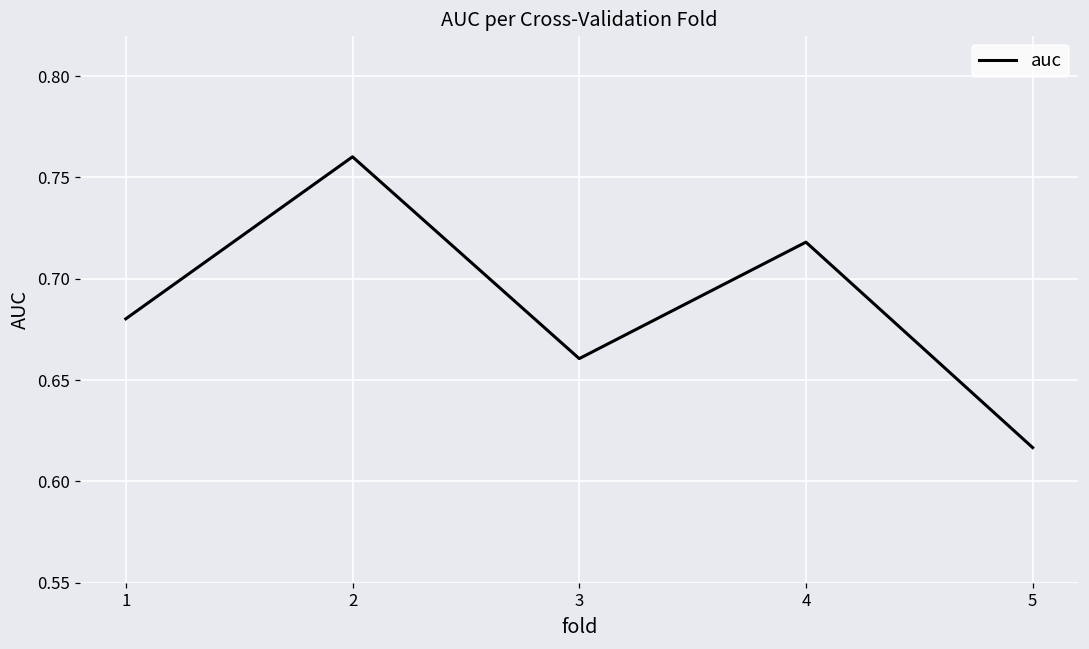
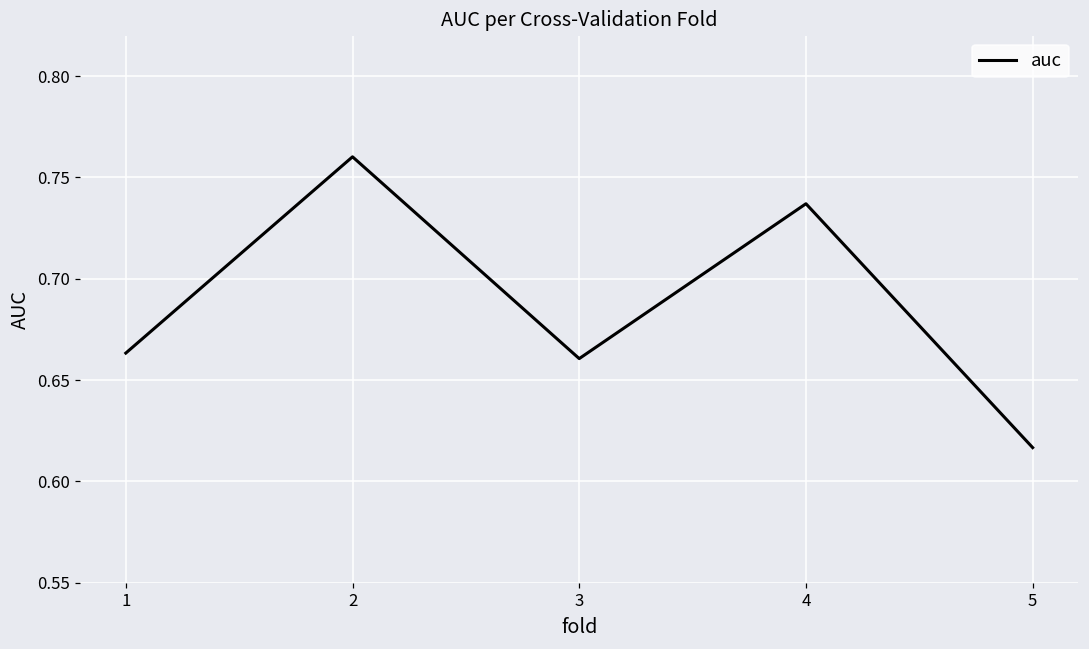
1: 0.680 -> 0.663
4: 0.718 -> 0.737
